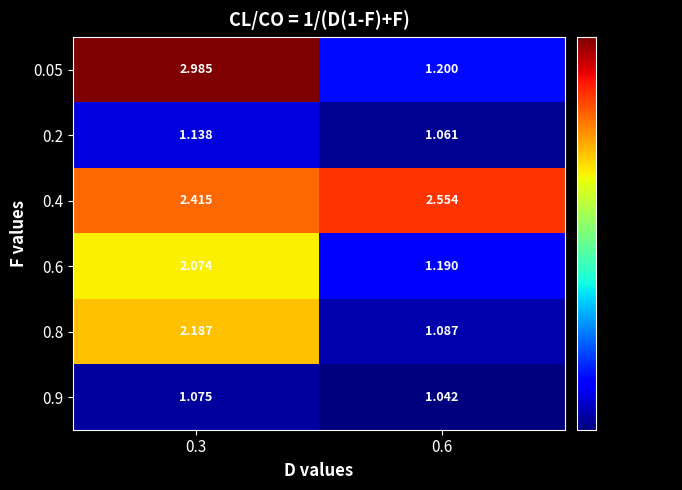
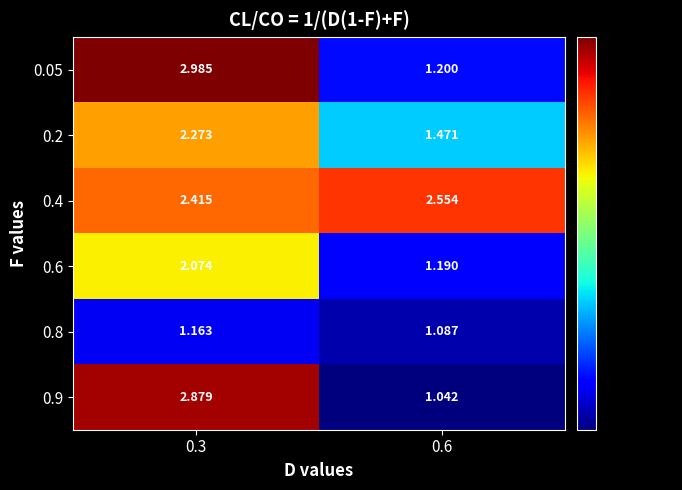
0.2, 0.3: 1.138 -> 2.273
0.2, 0.6: 1.061 -> 1.471
0.8, 0.3: 2.187 -> 1.163
0.9, 0.3: 1.075 -> 2.879
